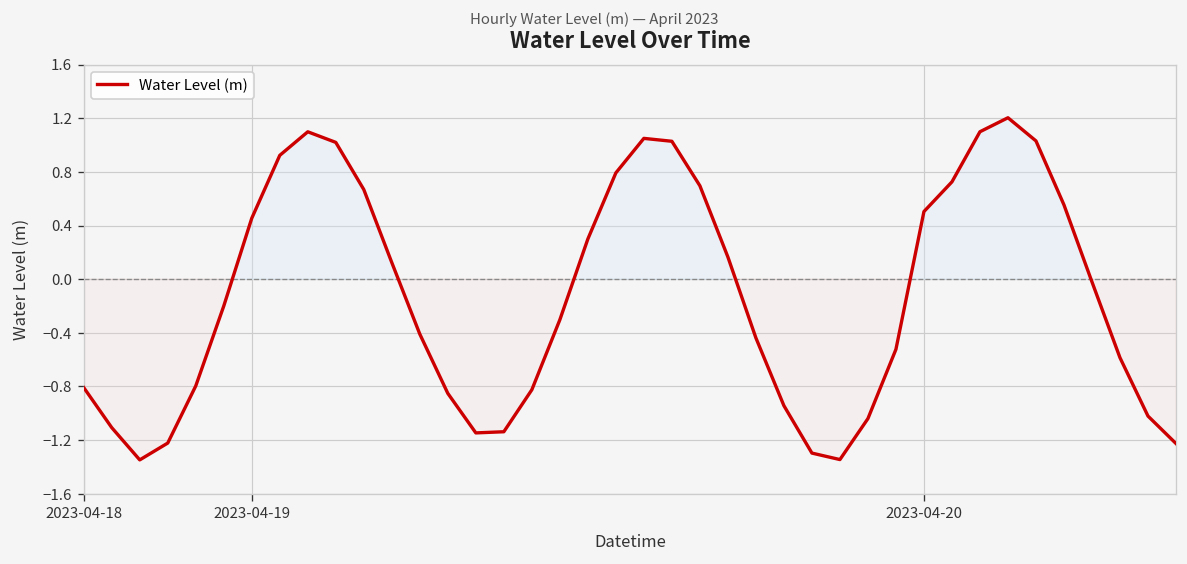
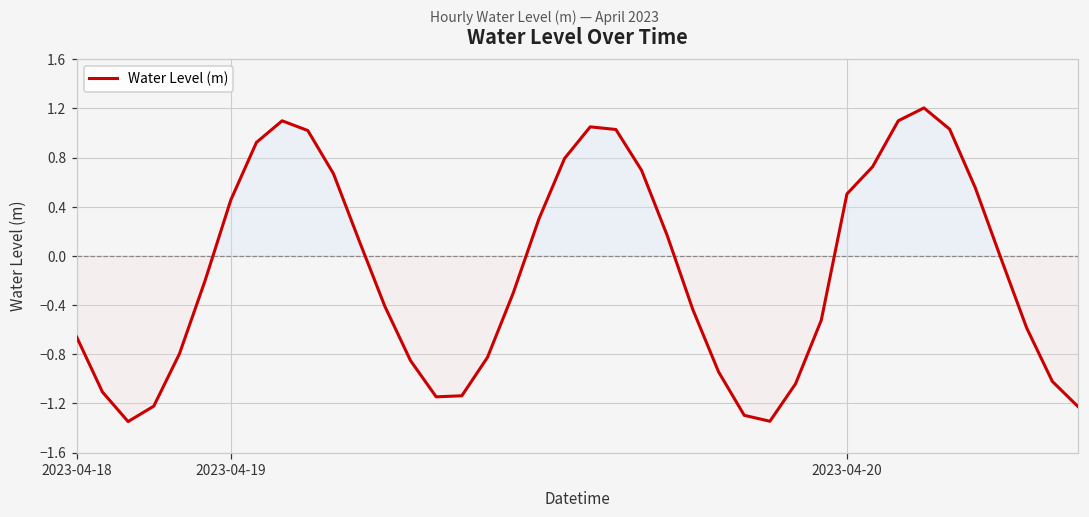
2023-04-18: -0.81 -> -0.66
